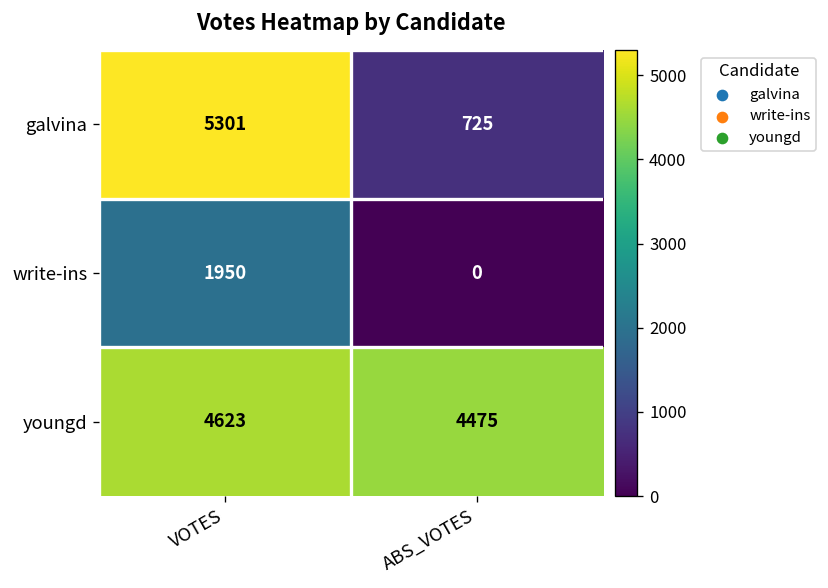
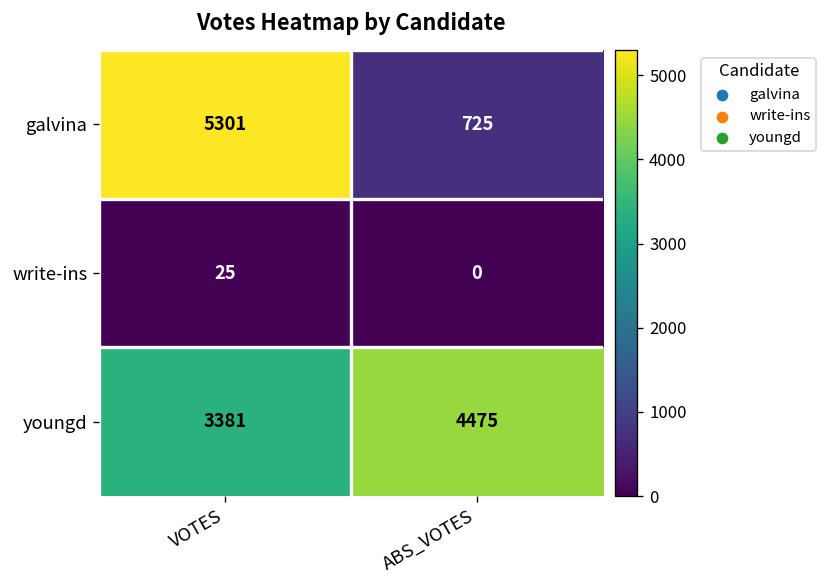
write-ins, VOTES: 1950 -> 25
youngd, VOTES: 4623 -> 3381
